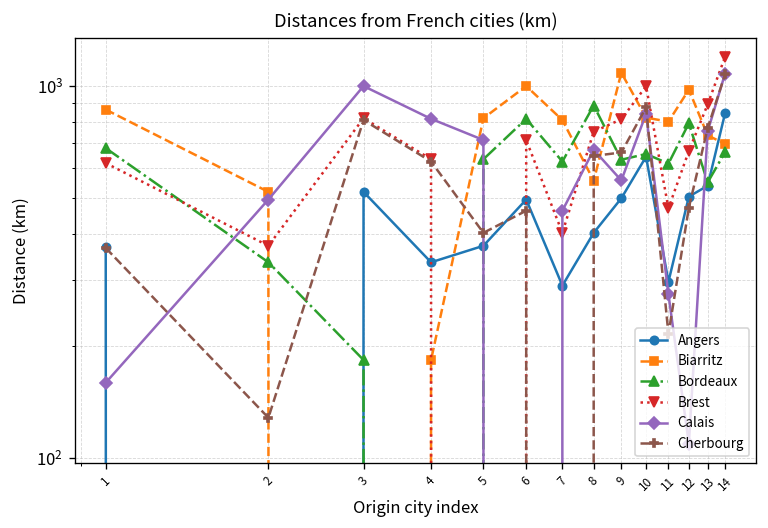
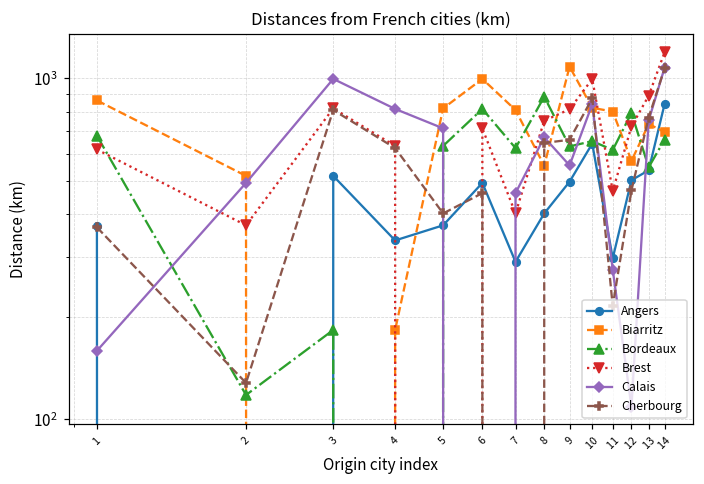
Bordeaux, 2: 340 -> 118
Biarritz, 12: 980 -> 570
Brest, 12: 670 -> 720
